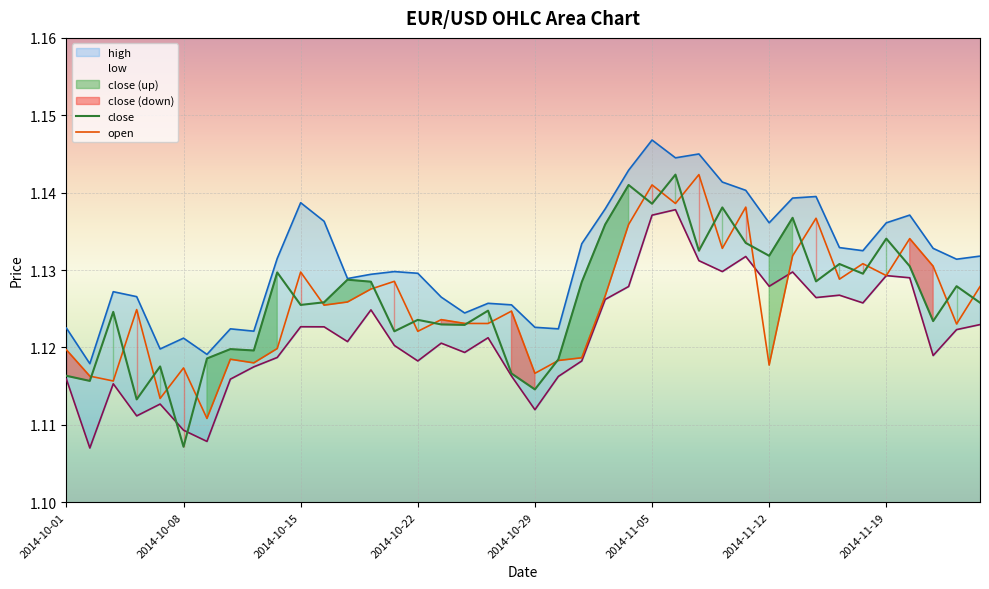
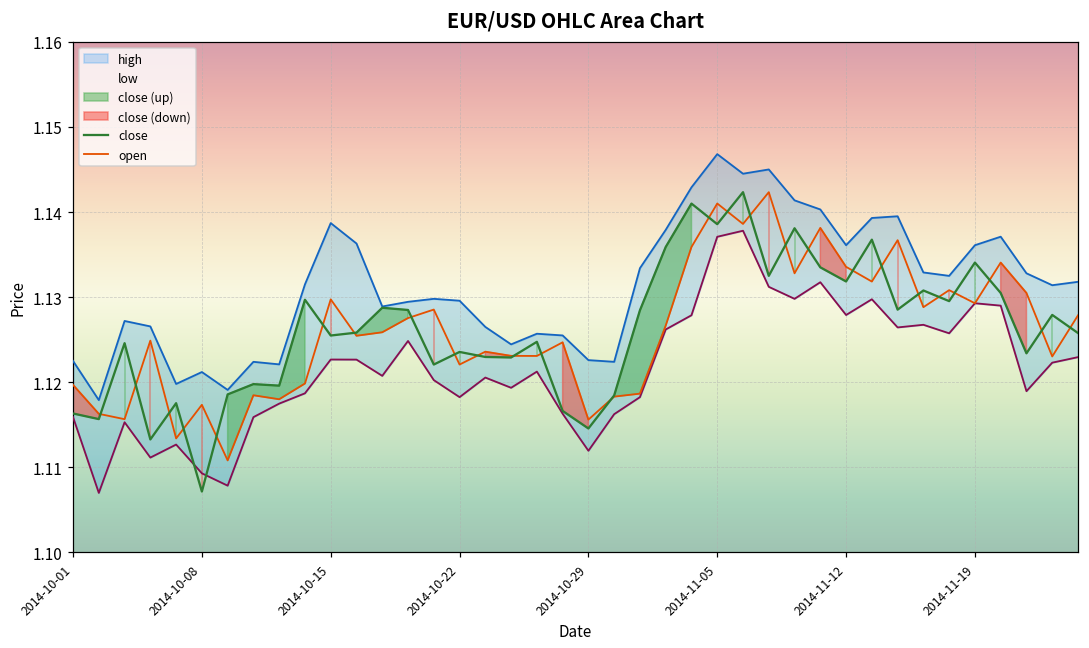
open, 2014-10-29: 1.117 -> 1.116
open, 2014-11-12: 1.118 -> 1.134
